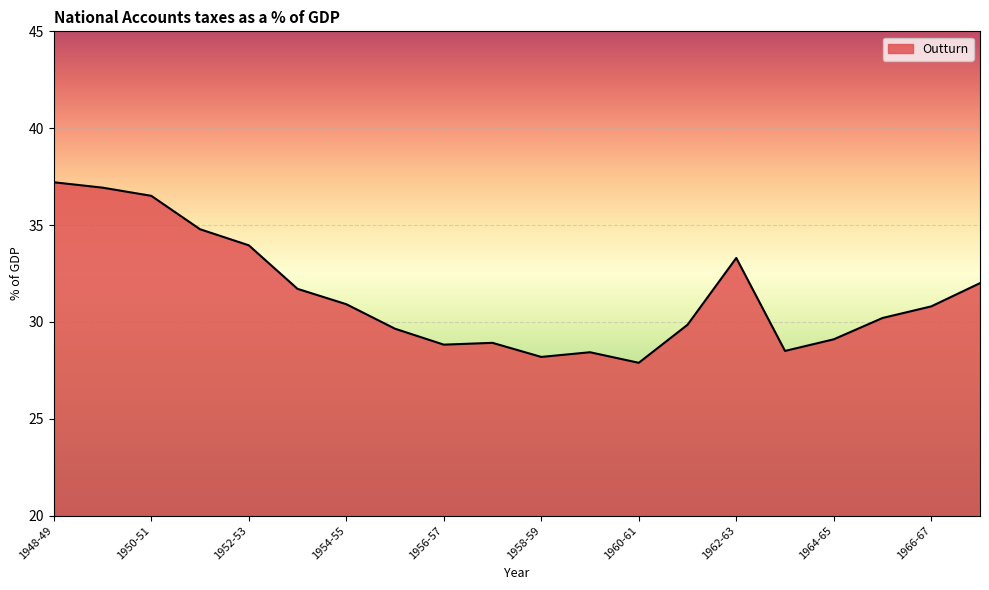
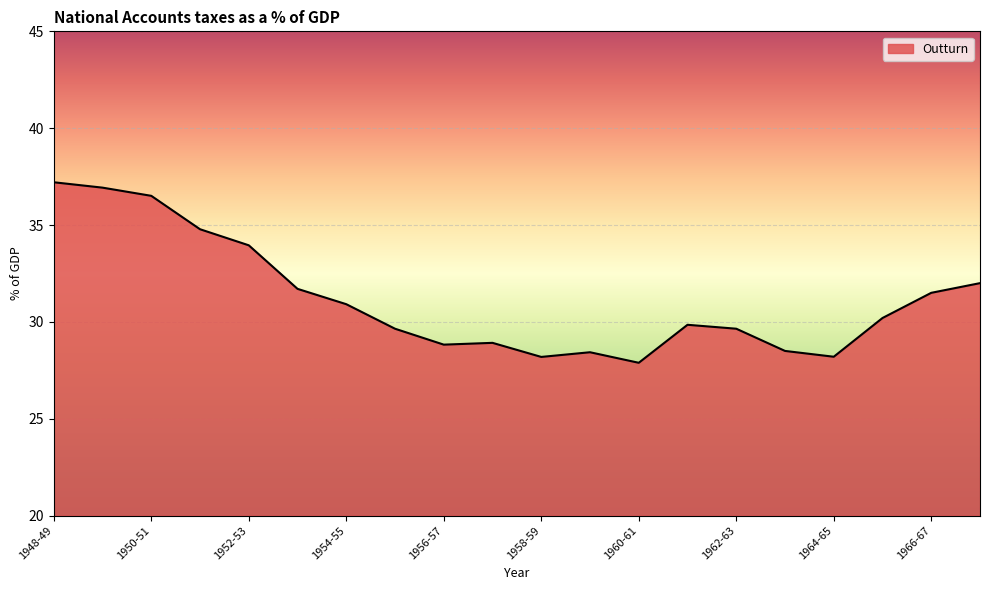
1962-63: 33.3 -> 29.6
1964-65: 29.1 -> 28.2
1966-67: 30.8 -> 31.5
